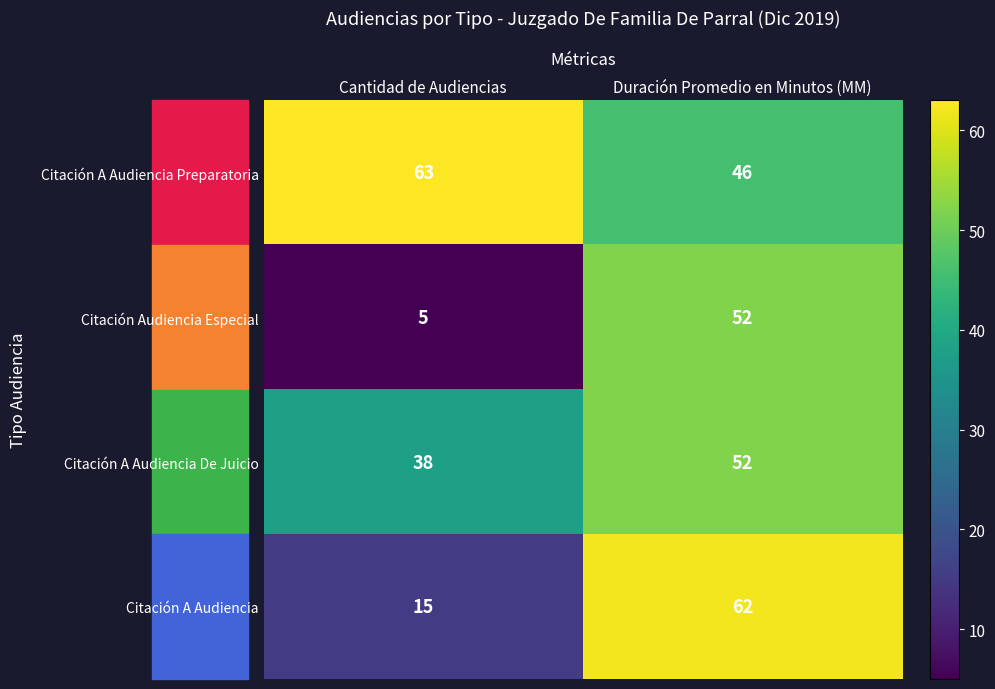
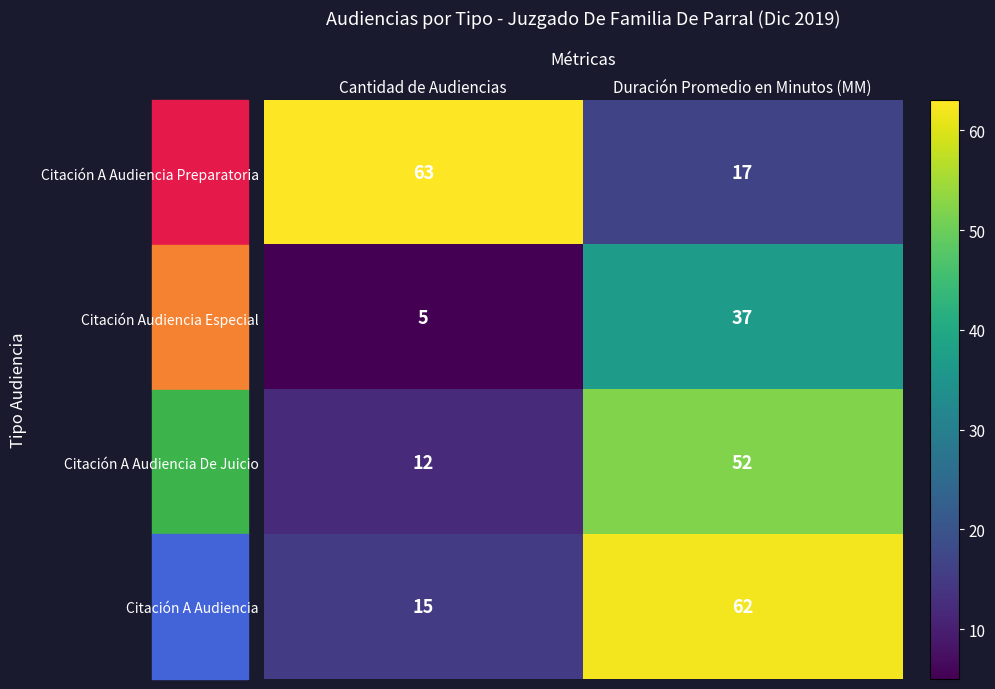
Citación A Audiencia Preparatoria, Duración Promedio en Minutos (MM): 46 -> 17
Citación Audiencia Especial, Duración Promedio en Minutos (MM): 52 -> 37
Citación A Audiencia De Juicio, Cantidad de Audiencias: 38 -> 12
